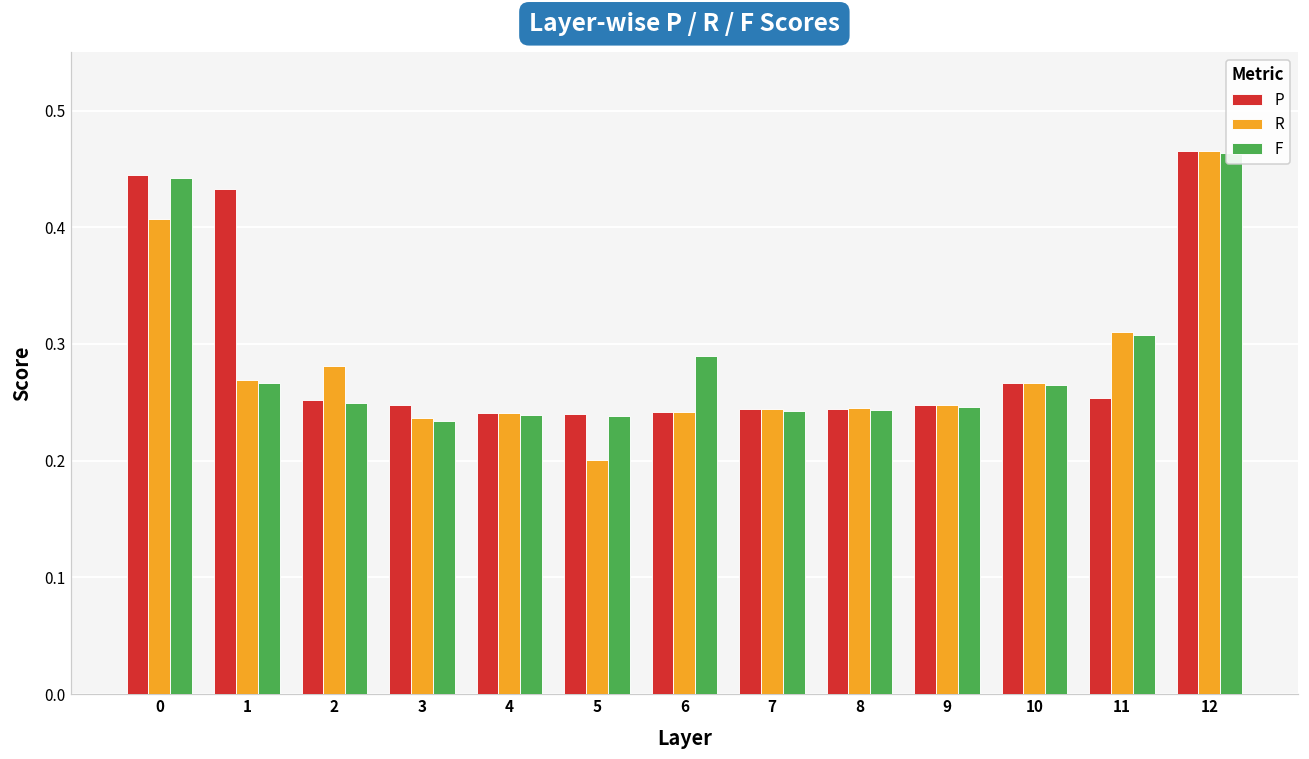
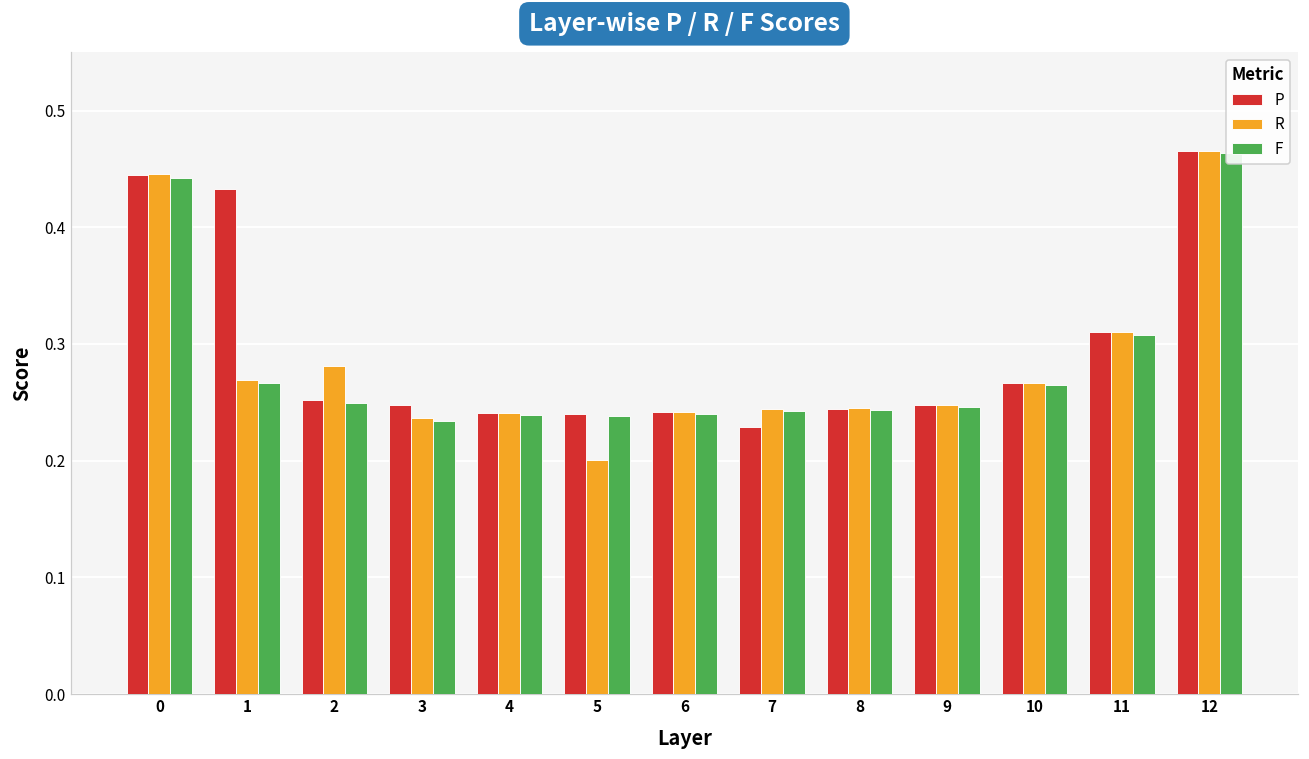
R, 0: 0.407 -> 0.445
F, 6: 0.290 -> 0.240
P, 7: 0.244 -> 0.229
P, 11: 0.254 -> 0.310
